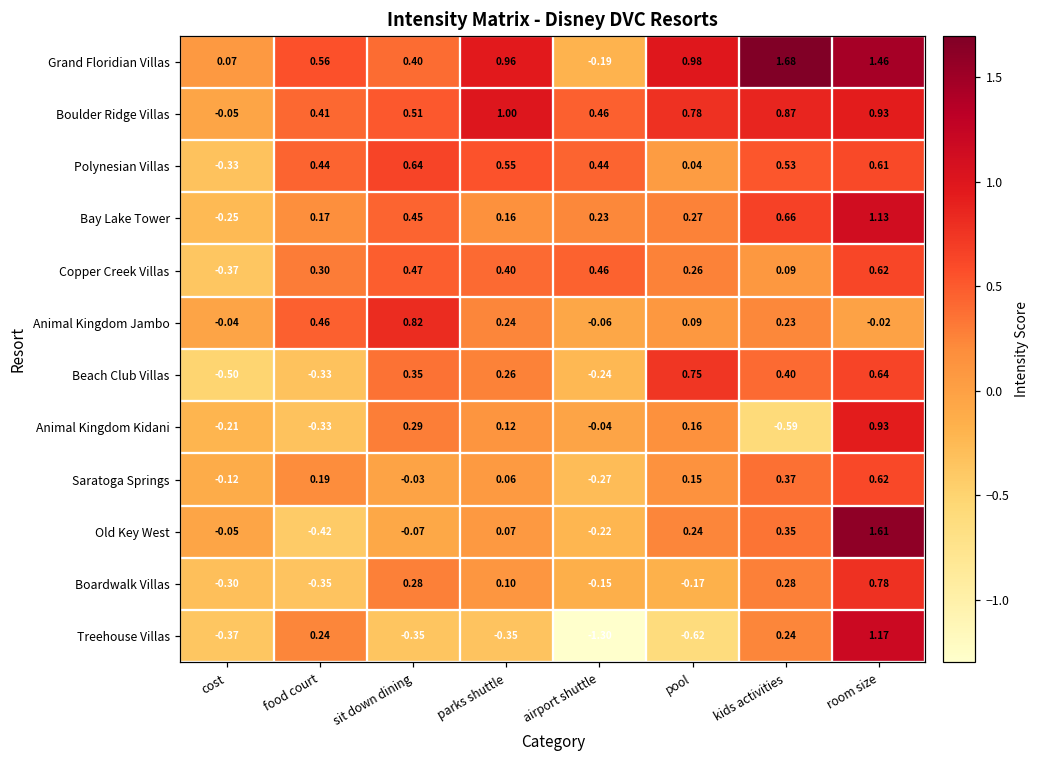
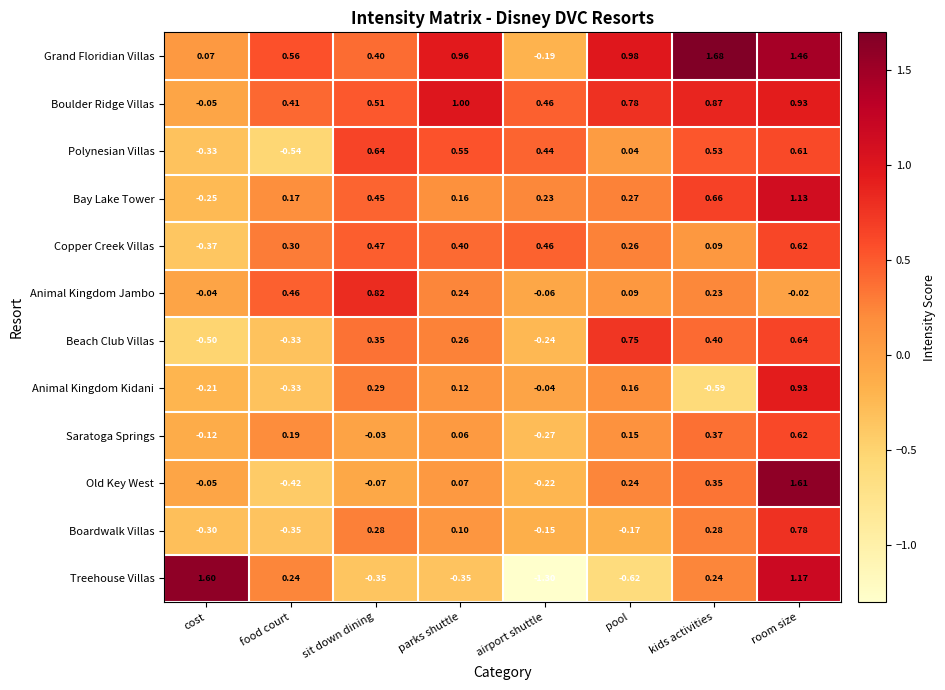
Polynesian Villas, food court: 0.44 -> -0.54
Treehouse Villas, cost: -0.37 -> 1.60
